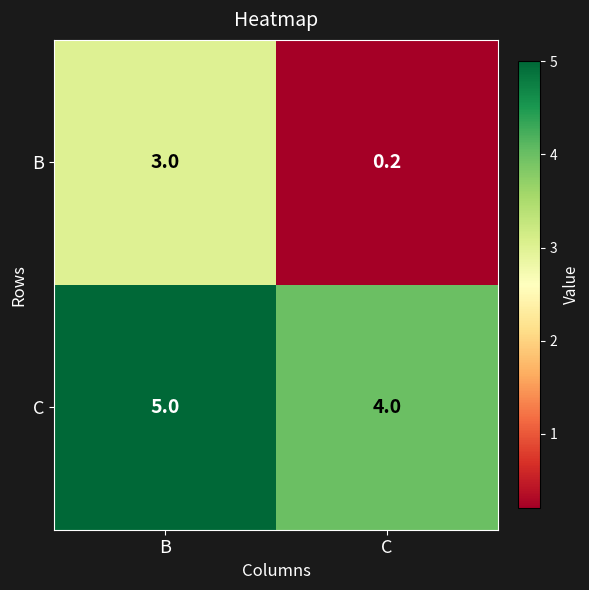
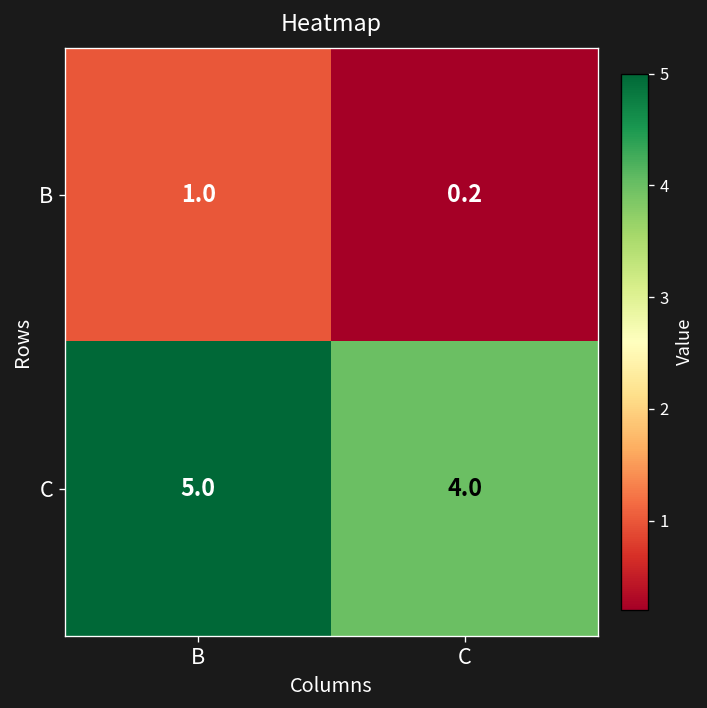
B, B: 3.0 -> 1.0
